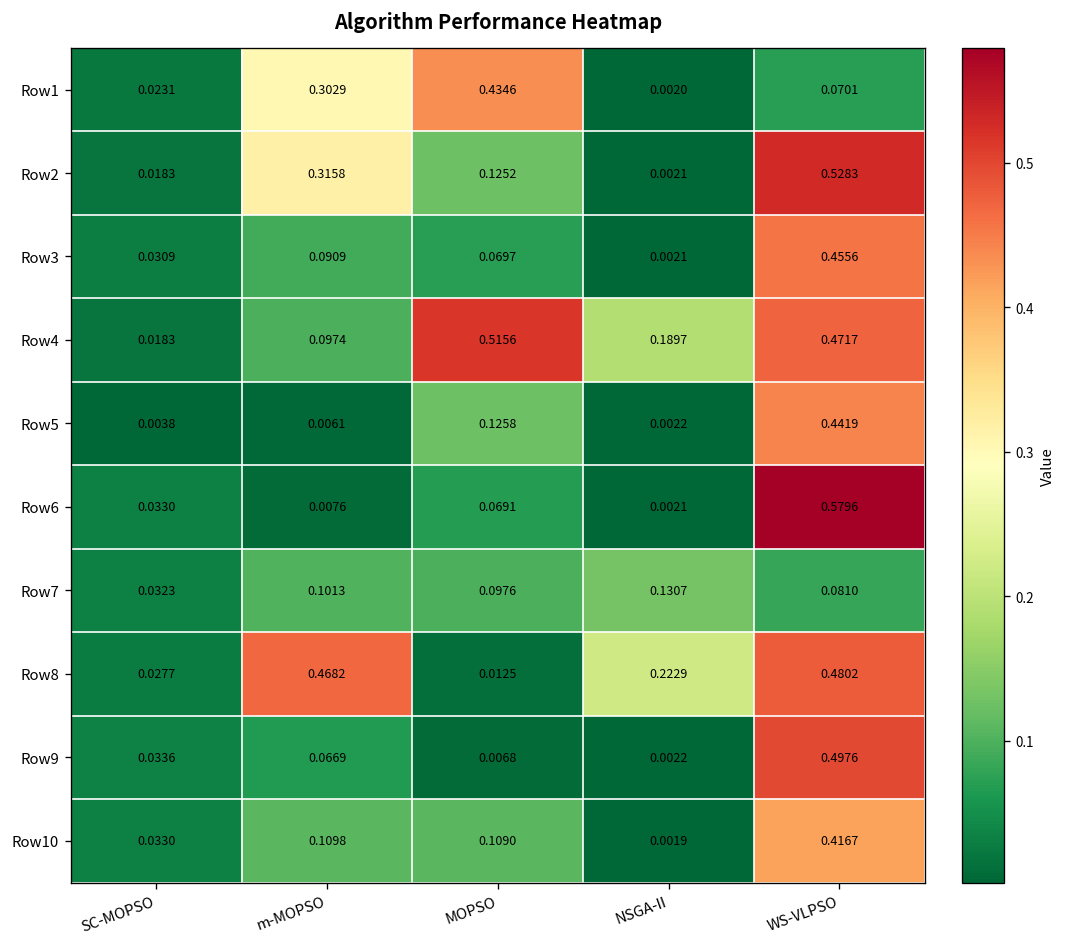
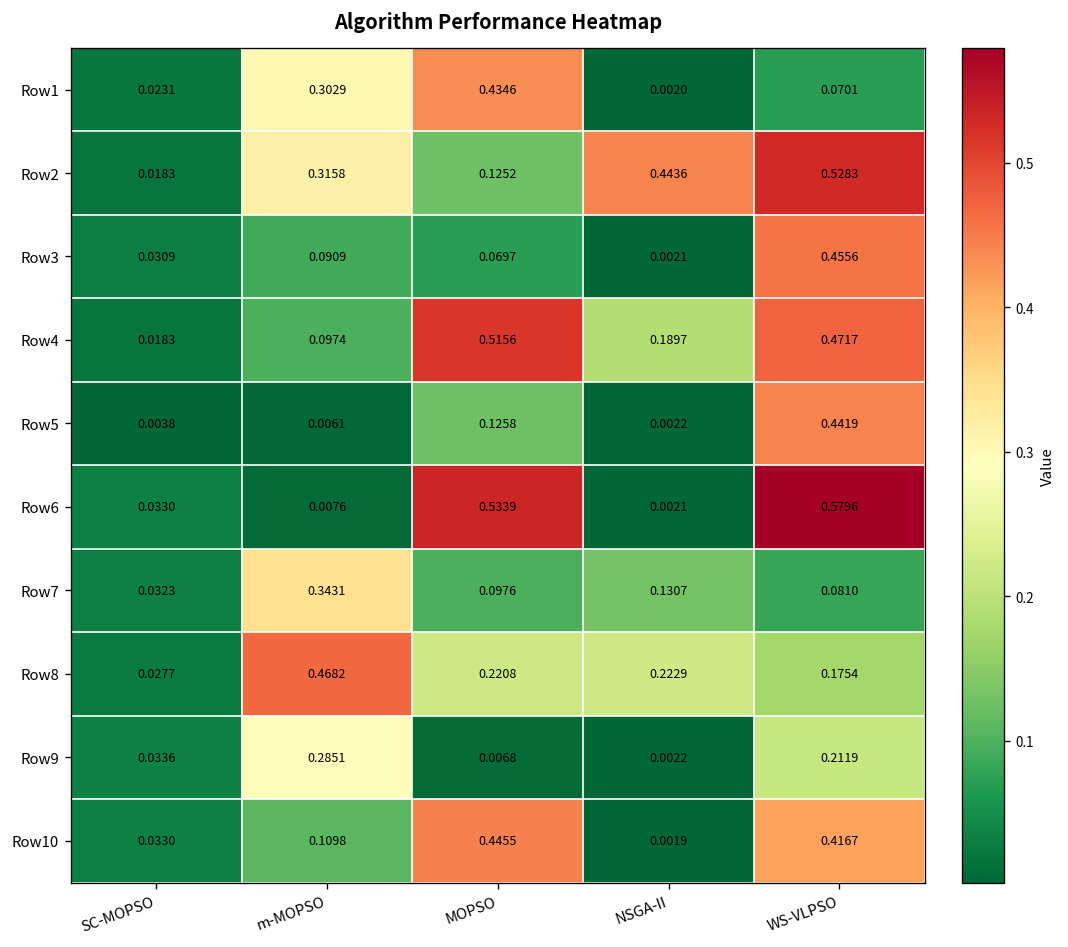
Row2, NSGA-II: 0.0021 -> 0.4436
Row6, MOPSO: 0.0691 -> 0.5339
Row7, m-MOPSO: 0.1013 -> 0.3431
Row8, MOPSO: 0.0125 -> 0.2208
Row8, WS-VLPSO: 0.4802 -> 0.1754
Row9, m-MOPSO: 0.0669 -> 0.2851
Row9, WS-VLPSO: 0.4976 -> 0.2119
Row10, MOPSO: 0.1090 -> 0.4455
